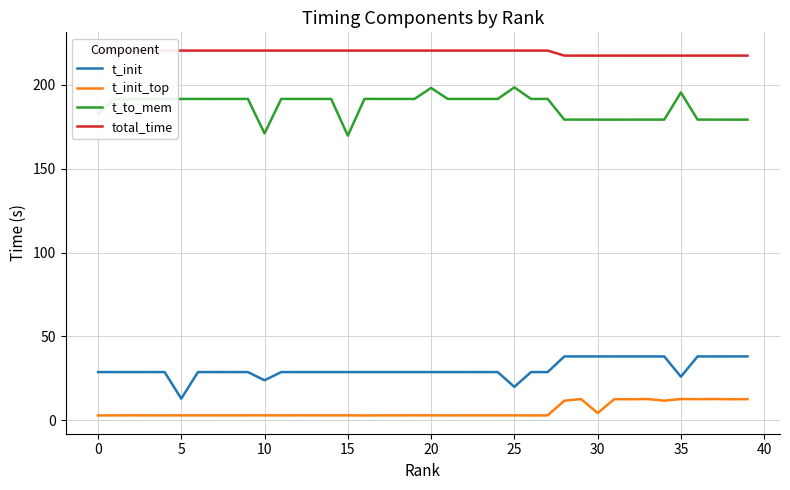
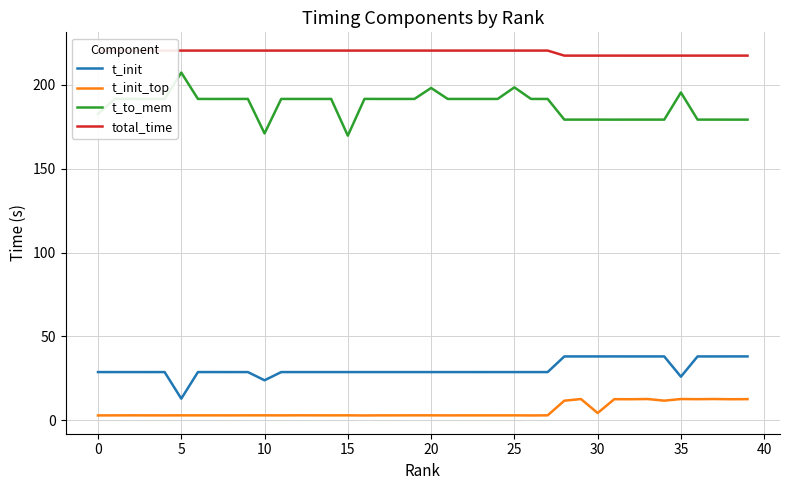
t_to_mem, 5: 192 -> 207
t_init, 25: 20 -> 29
